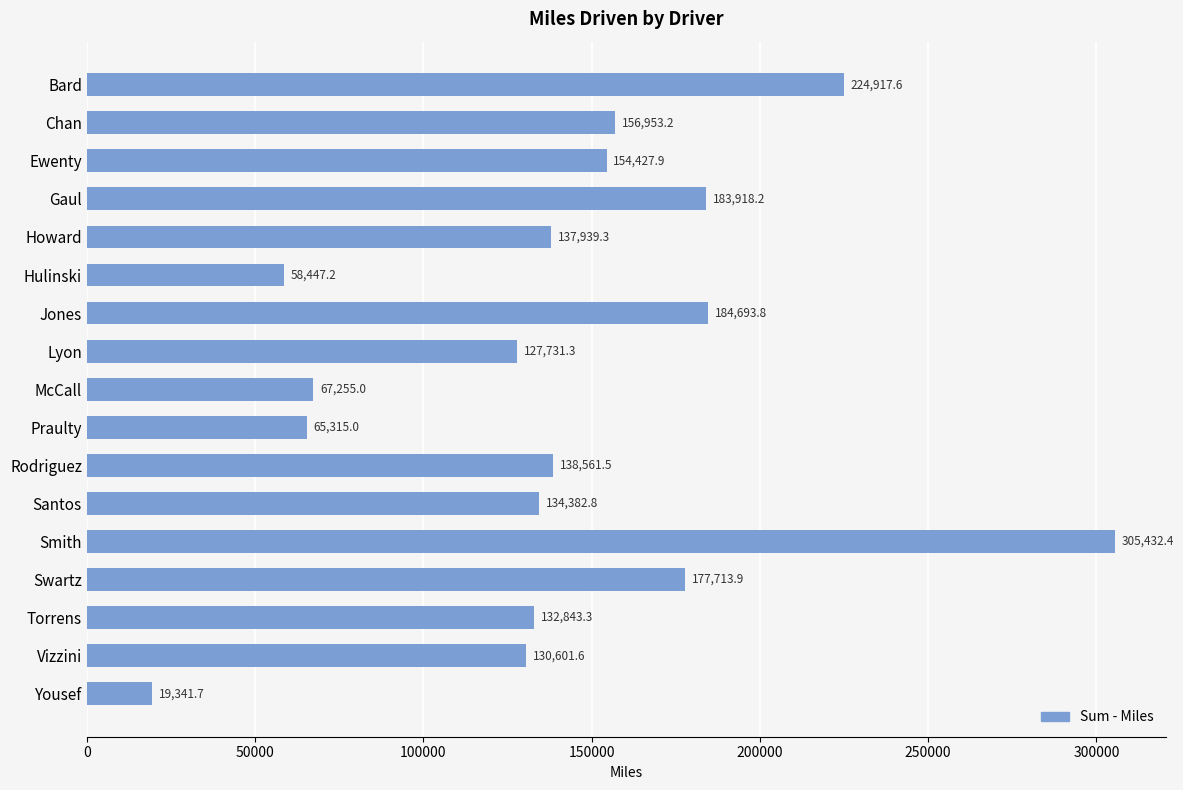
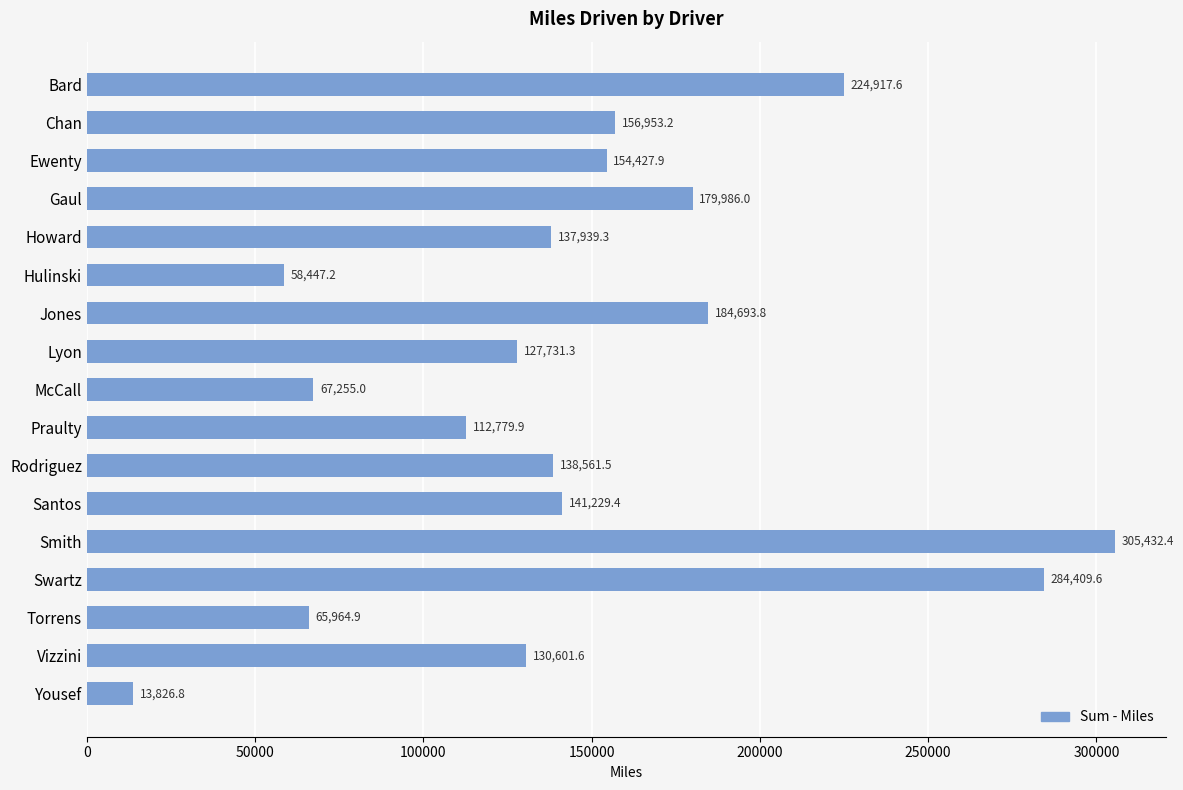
Gaul: 183,918.2 -> 179,986.0
Praulty: 65,315.0 -> 112,779.9
Santos: 134,382.8 -> 141,229.4
Swartz: 177,713.9 -> 284,409.6
Torrens: 132,843.3 -> 65,964.9
Yousef: 19,341.7 -> 13,826.8
